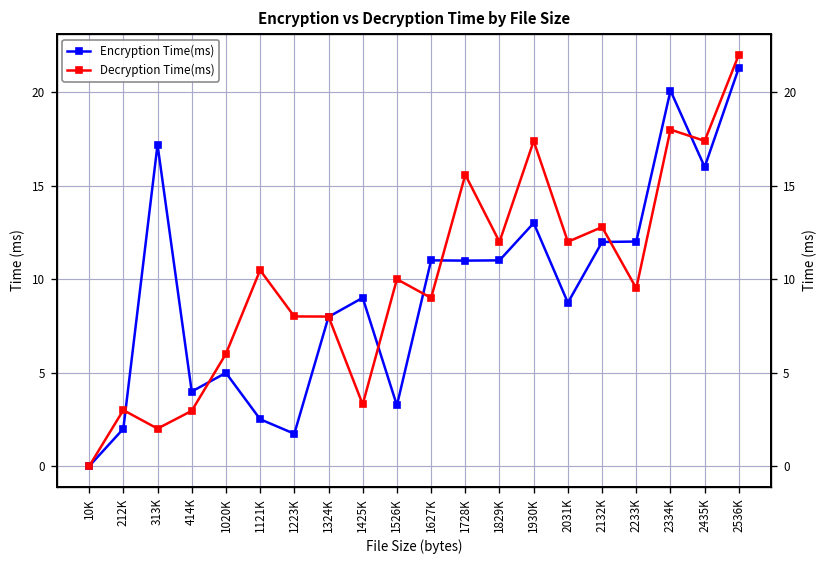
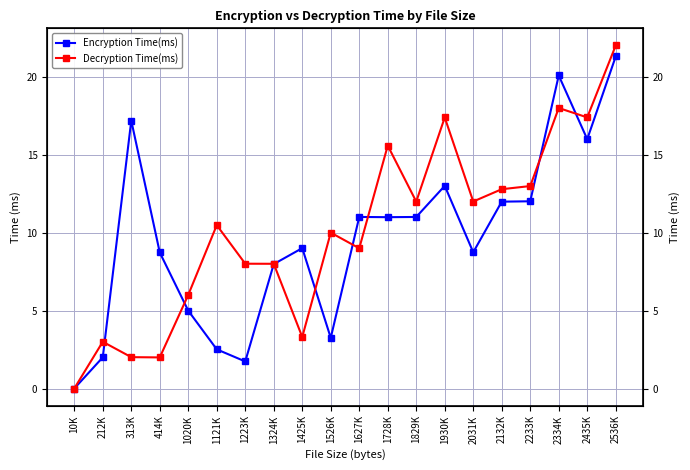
Encryption Time(ms), 414K: 4.0 -> 8.7
Decryption Time(ms), 414K: 3.0 -> 2.0
Decryption Time(ms), 2233K: 9.5 -> 13.0
